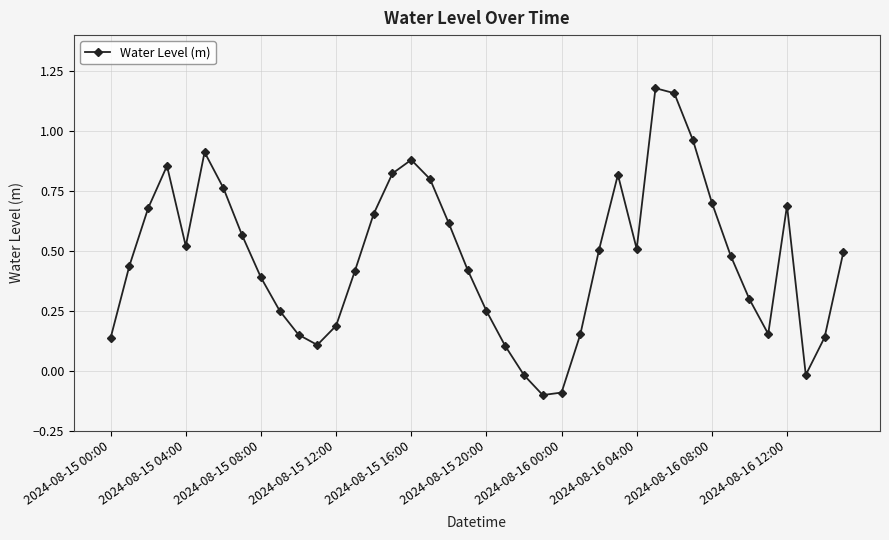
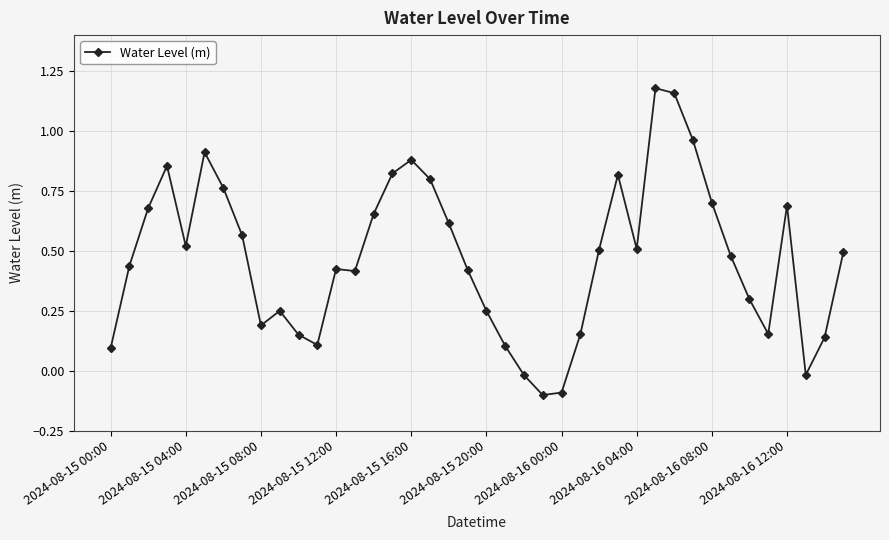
2024-08-15 00:00: 0.14 -> 0.09
2024-08-15 08:00: 0.39 -> 0.19
2024-08-15 12:00: 0.19 -> 0.42
